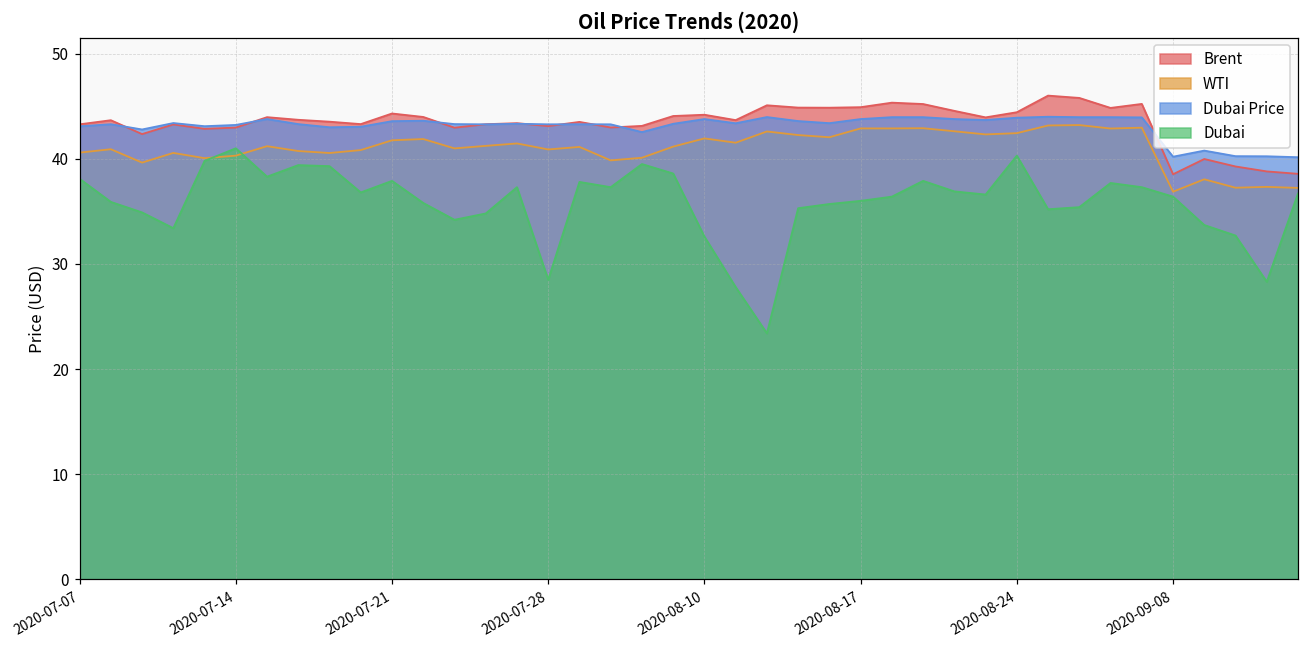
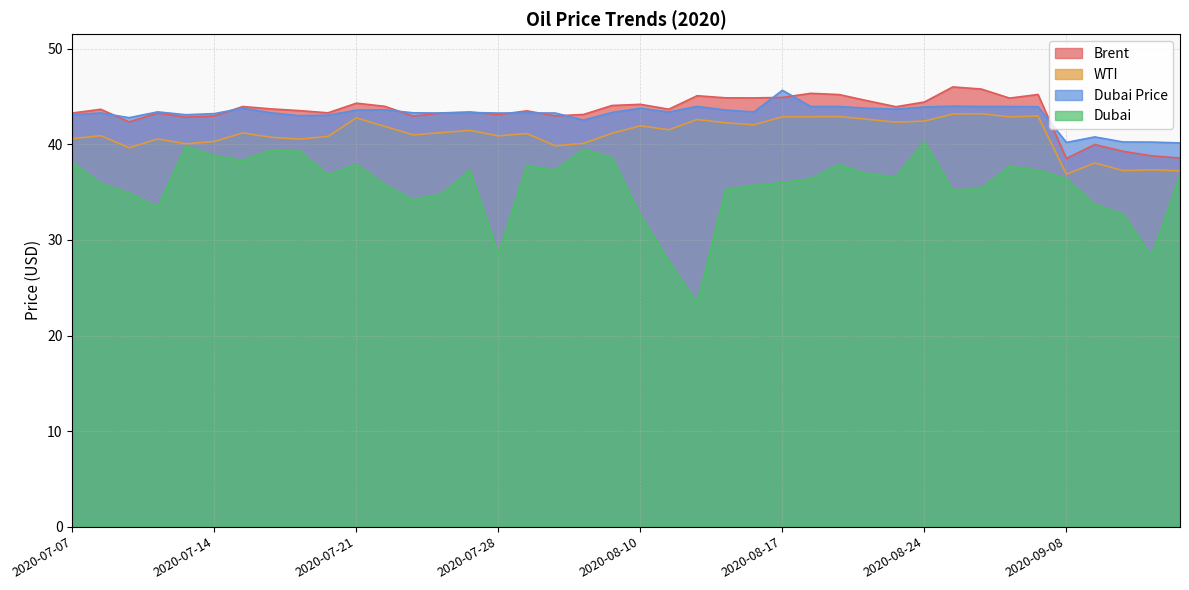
Dubai, 2020-07-14: 41 -> 39
WTI, 2020-07-21: 42 -> 43
Dubai Price, 2020-08-17: 44 -> 46
